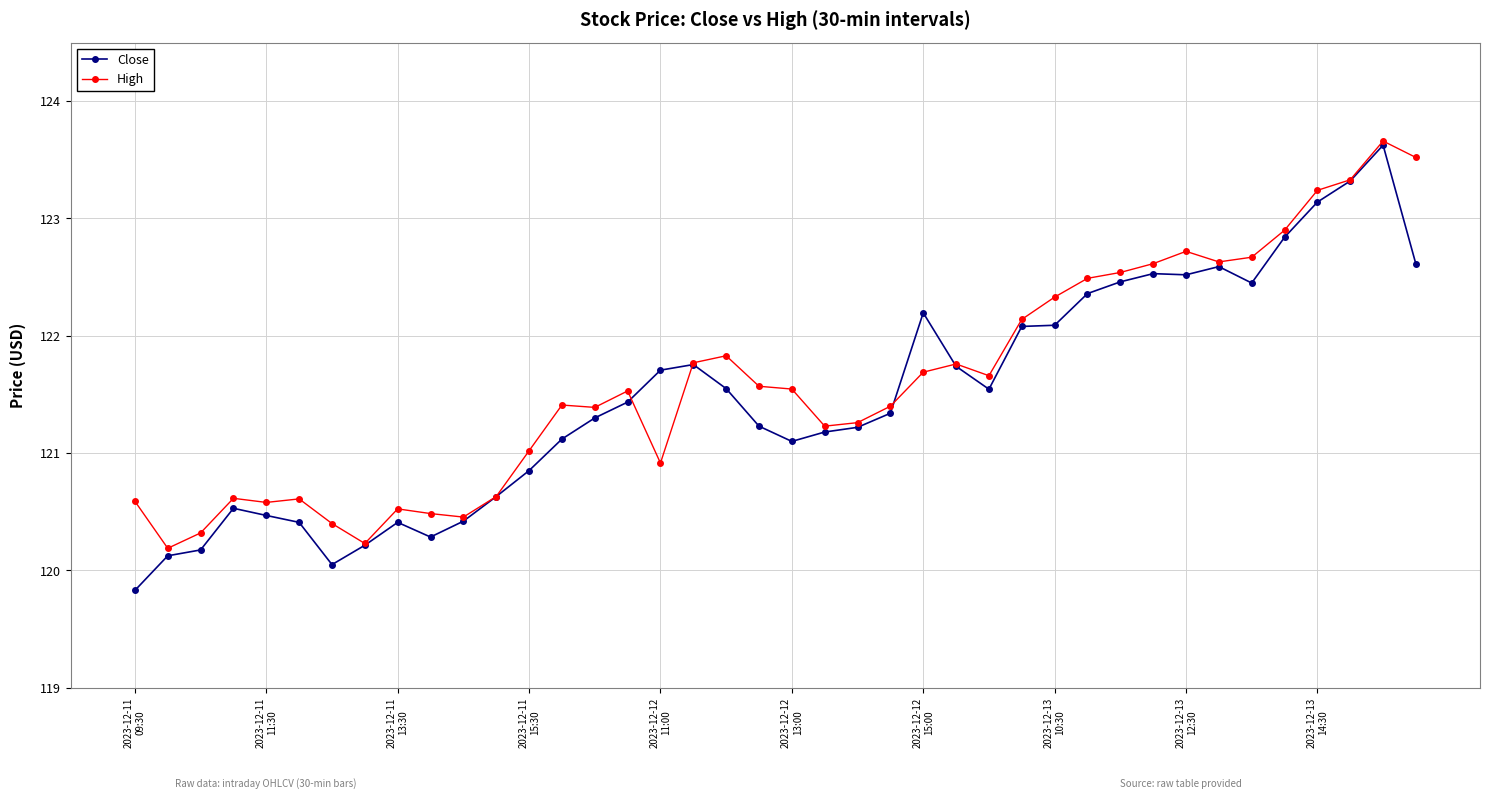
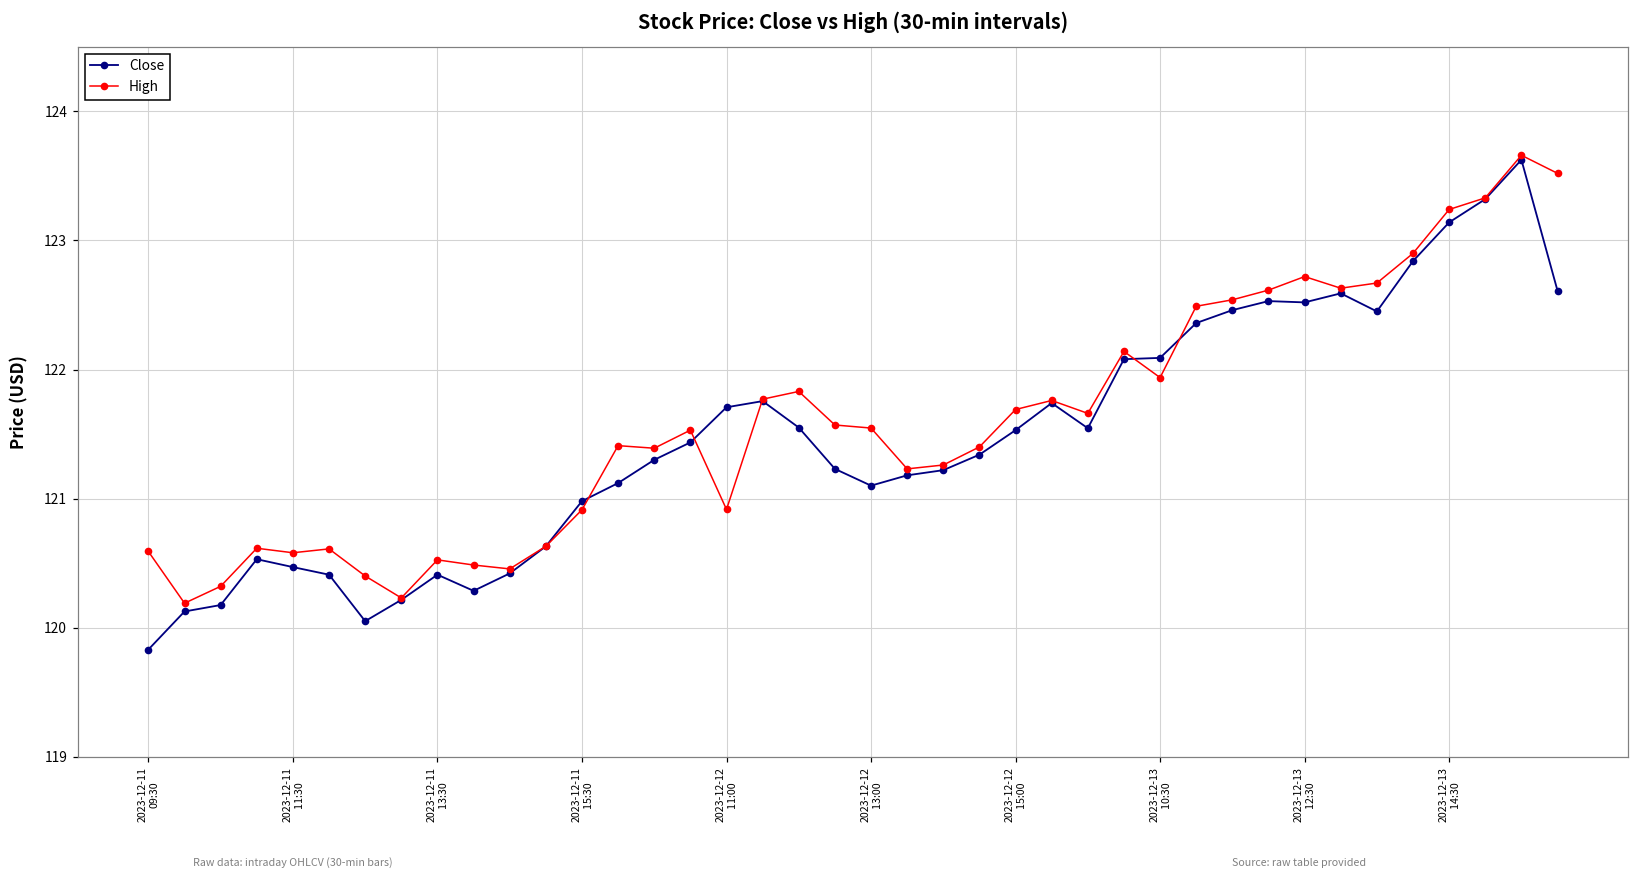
Close, 2023-12-11 15:30: 120.85 -> 120.98
High, 2023-12-11 15:30: 121.02 -> 120.91
Close, 2023-12-12 15:00: 122.20 -> 121.53
High, 2023-12-13 10:30: 122.33 -> 121.94
